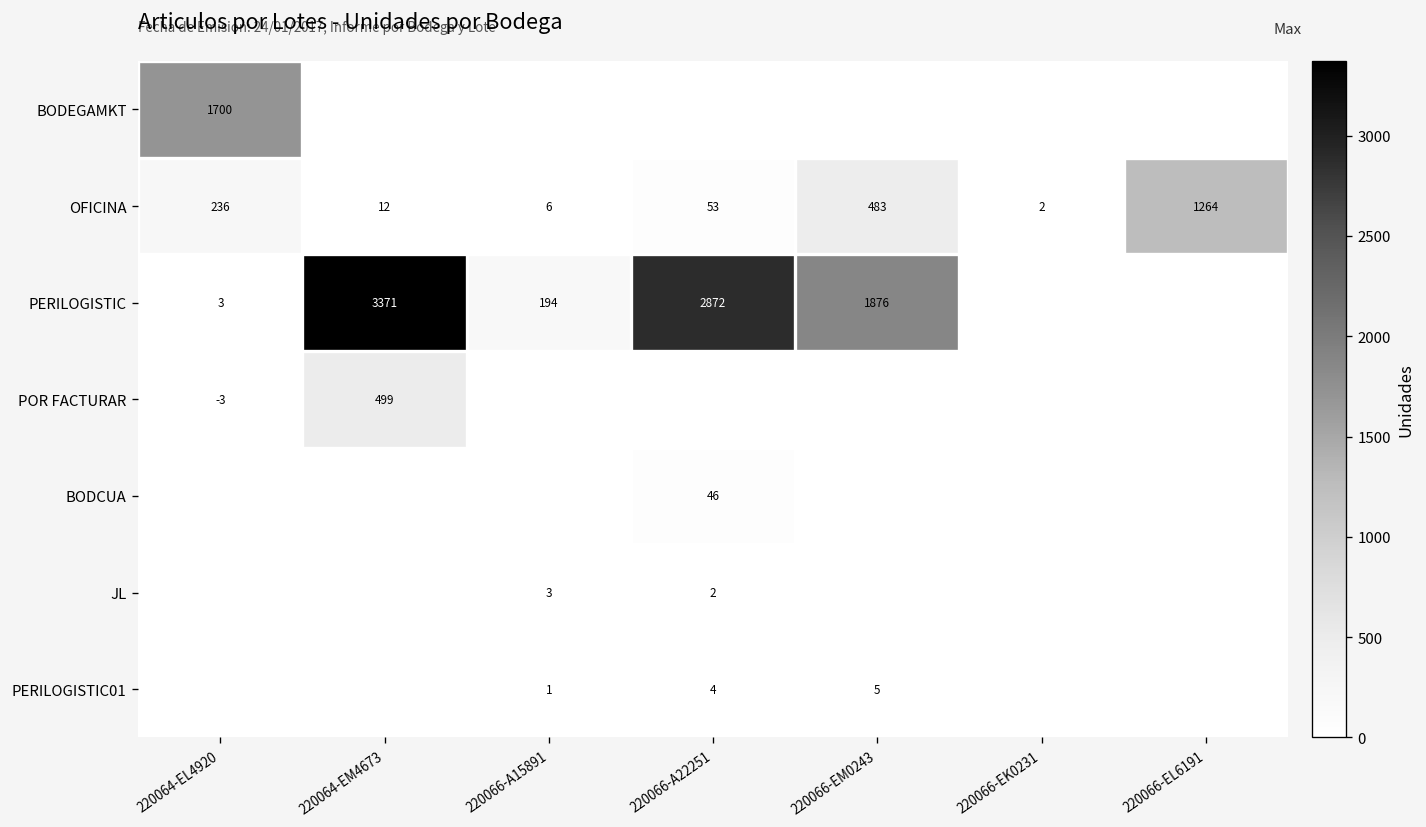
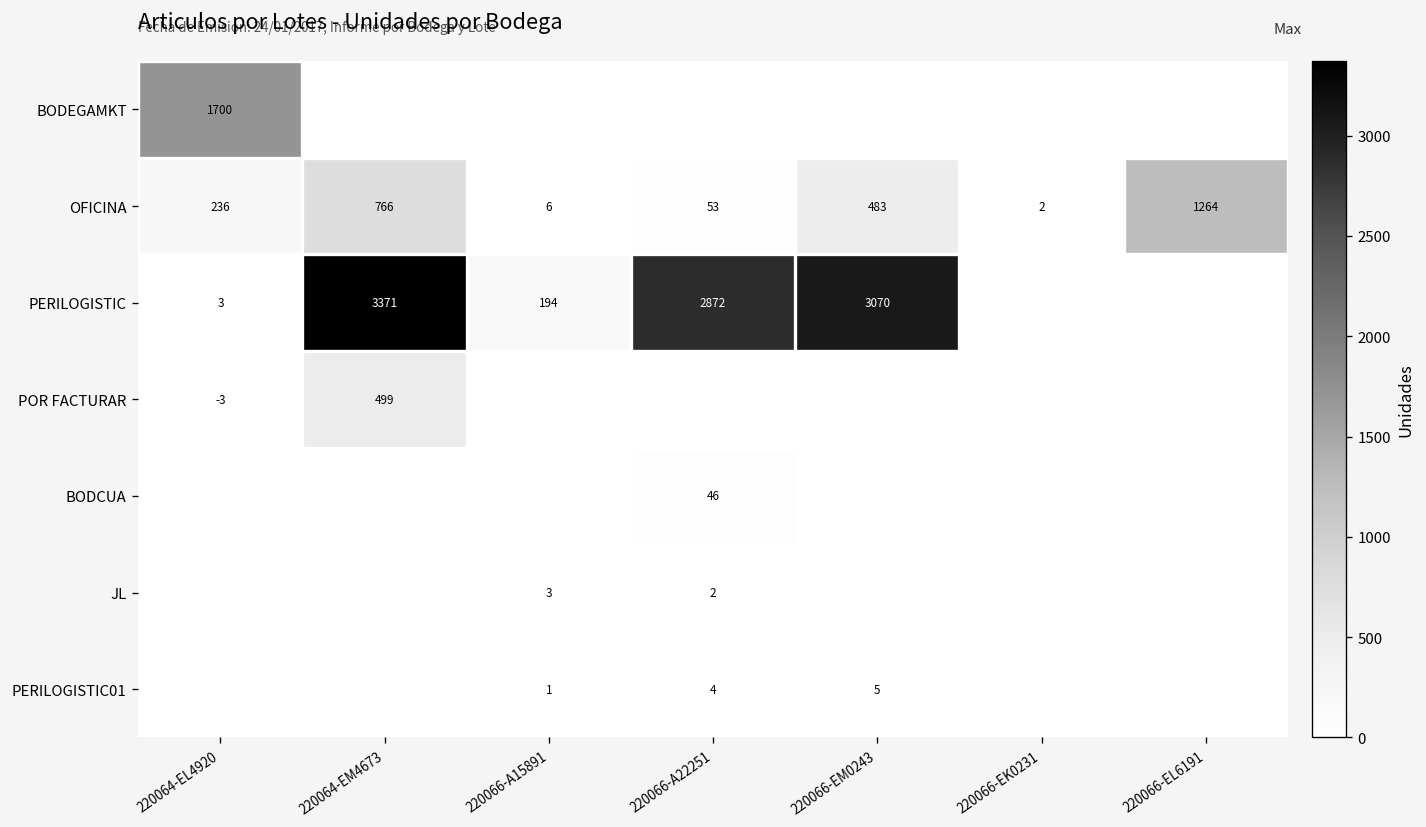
OFICINA, 220064-EM4673: 12 -> 766
PERILOGISTIC, 220066-EM0243: 1876 -> 3070
